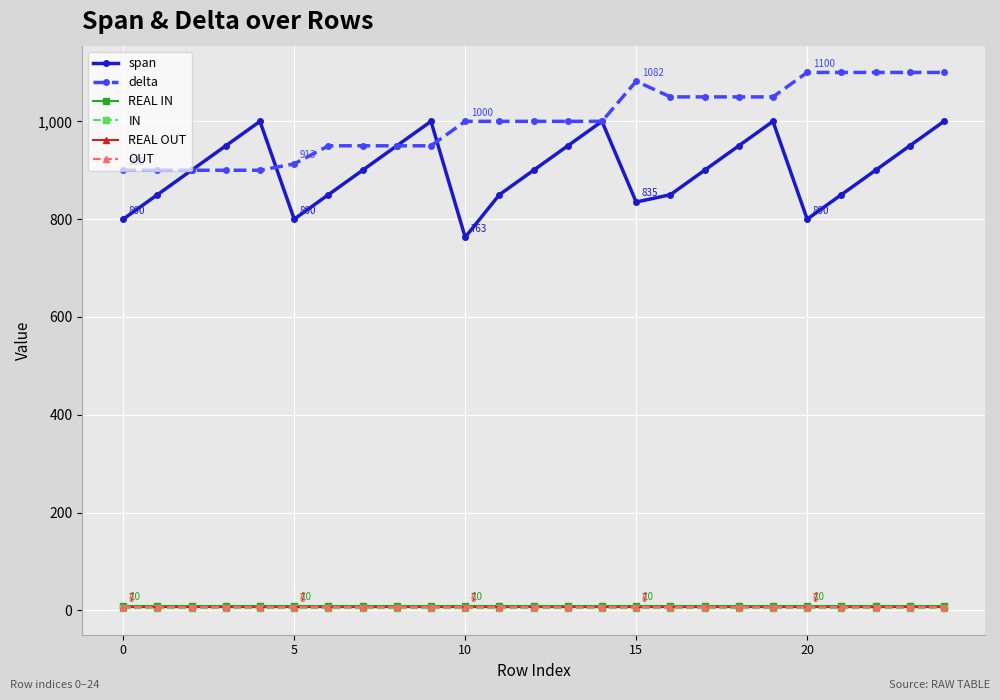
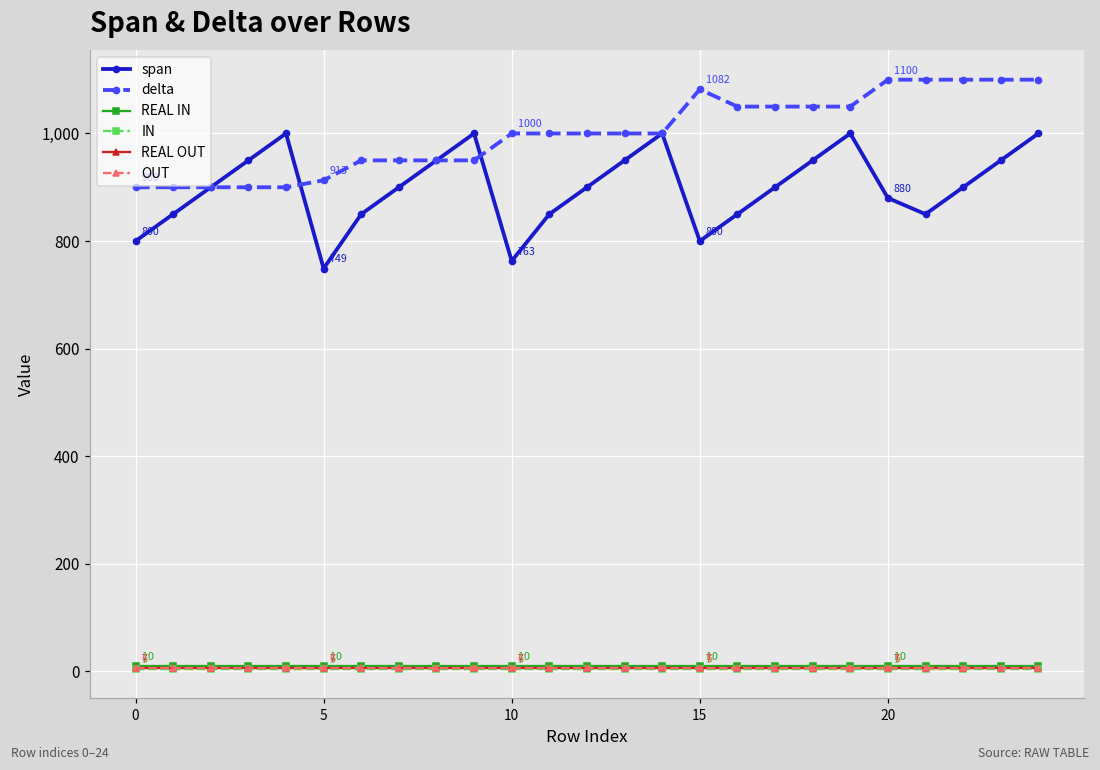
span, 5: 800 -> 749
span, 15: 835 -> 800
span, 20: 800 -> 880
